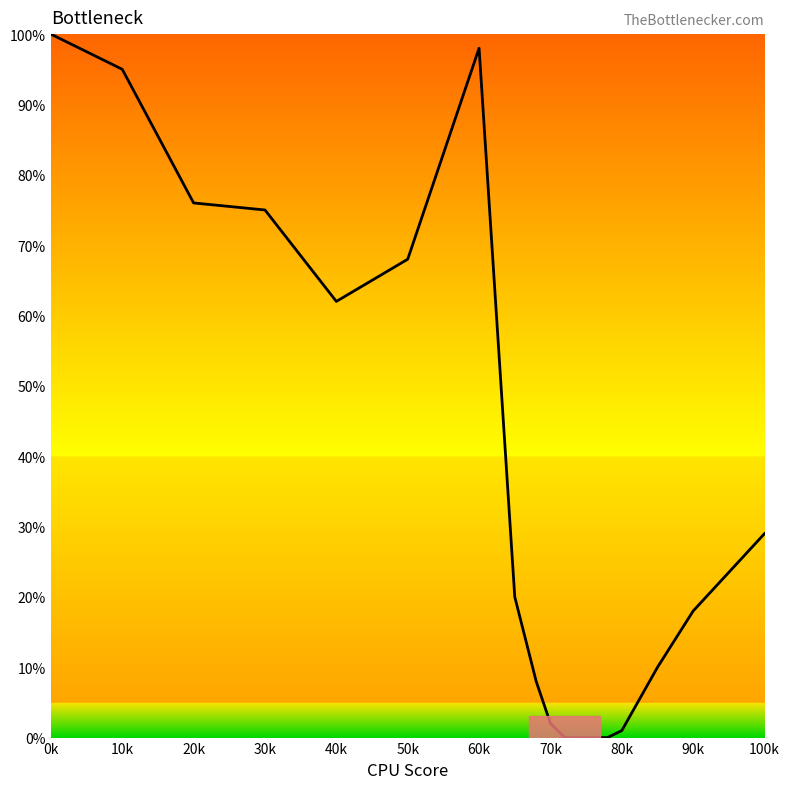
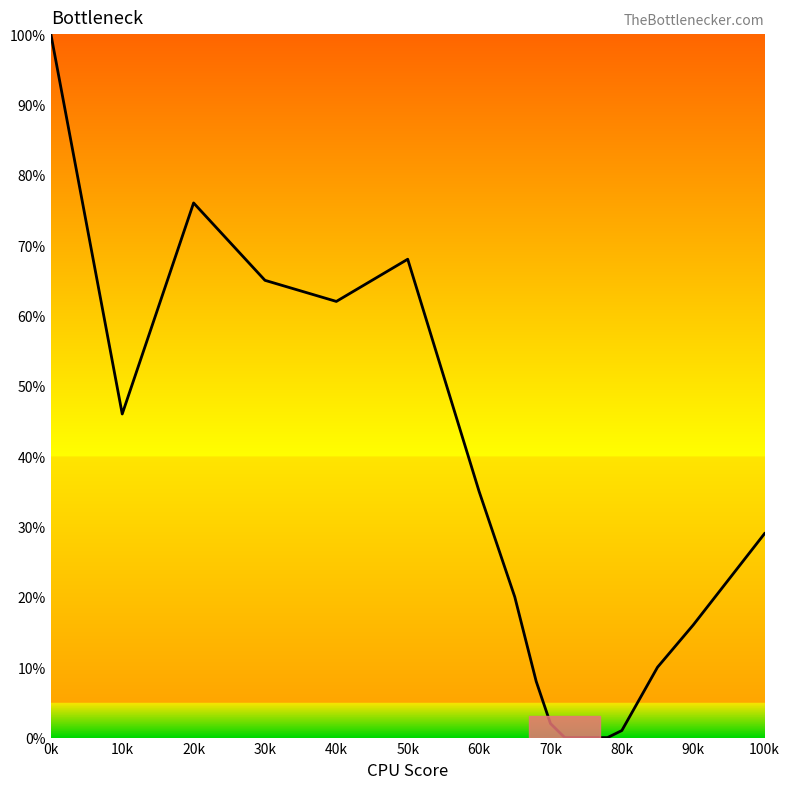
10k: 95% -> 46%
30k: 75% -> 65%
60k: 98% -> 35%
90k: 18% -> 16%
